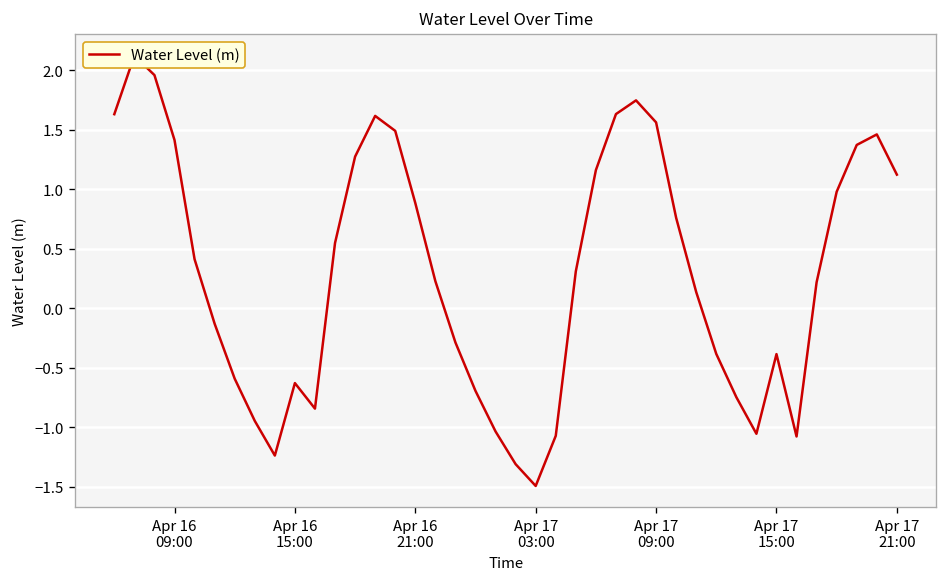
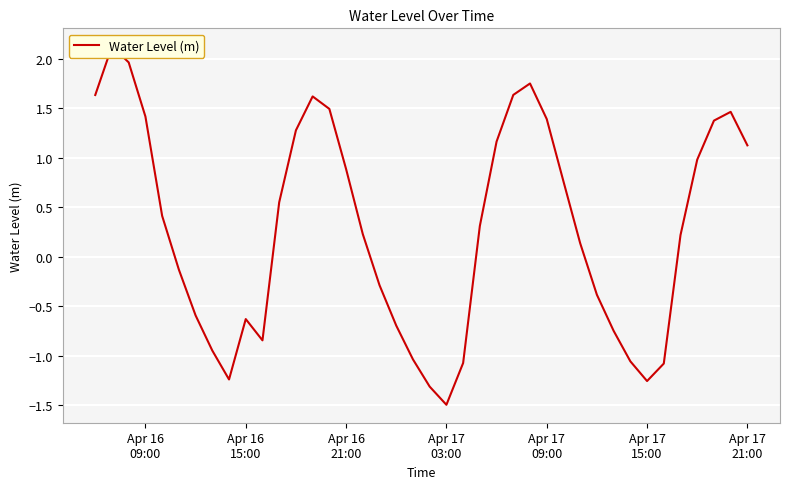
Apr 17 09:00: 1.6 -> 1.4
Apr 17 15:00: -0.4 -> -1.3
